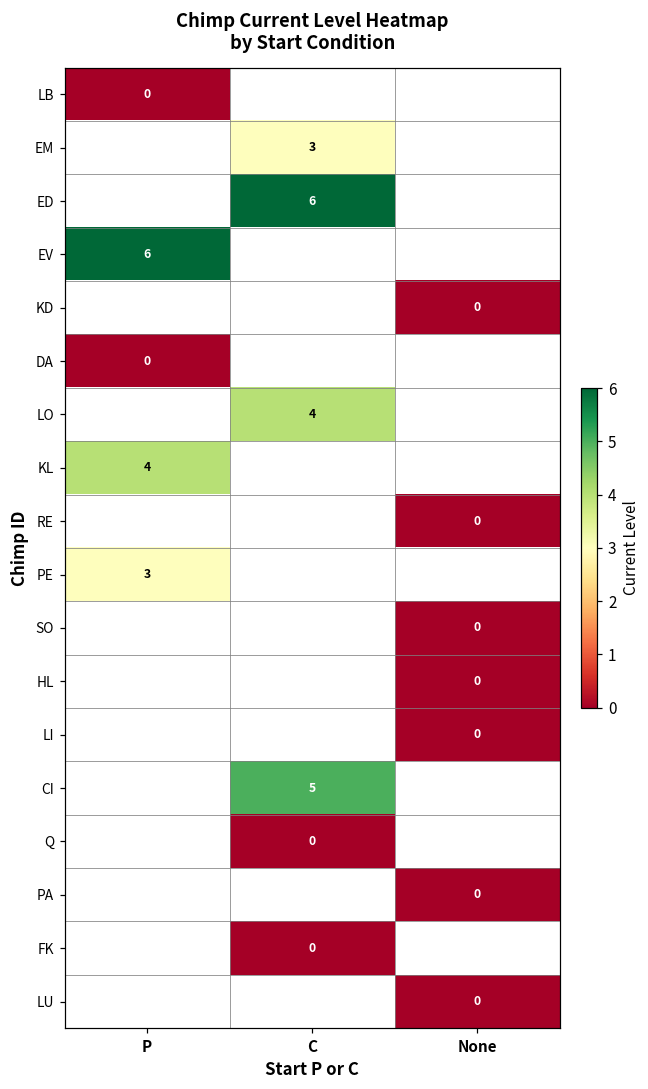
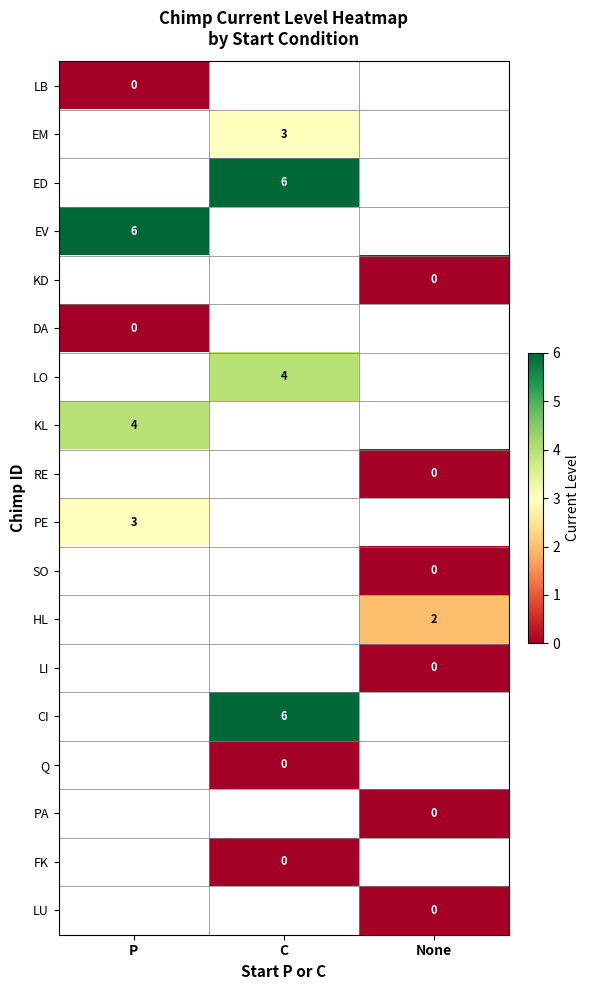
HL, None: 0 -> 2
CI, C: 5 -> 6
